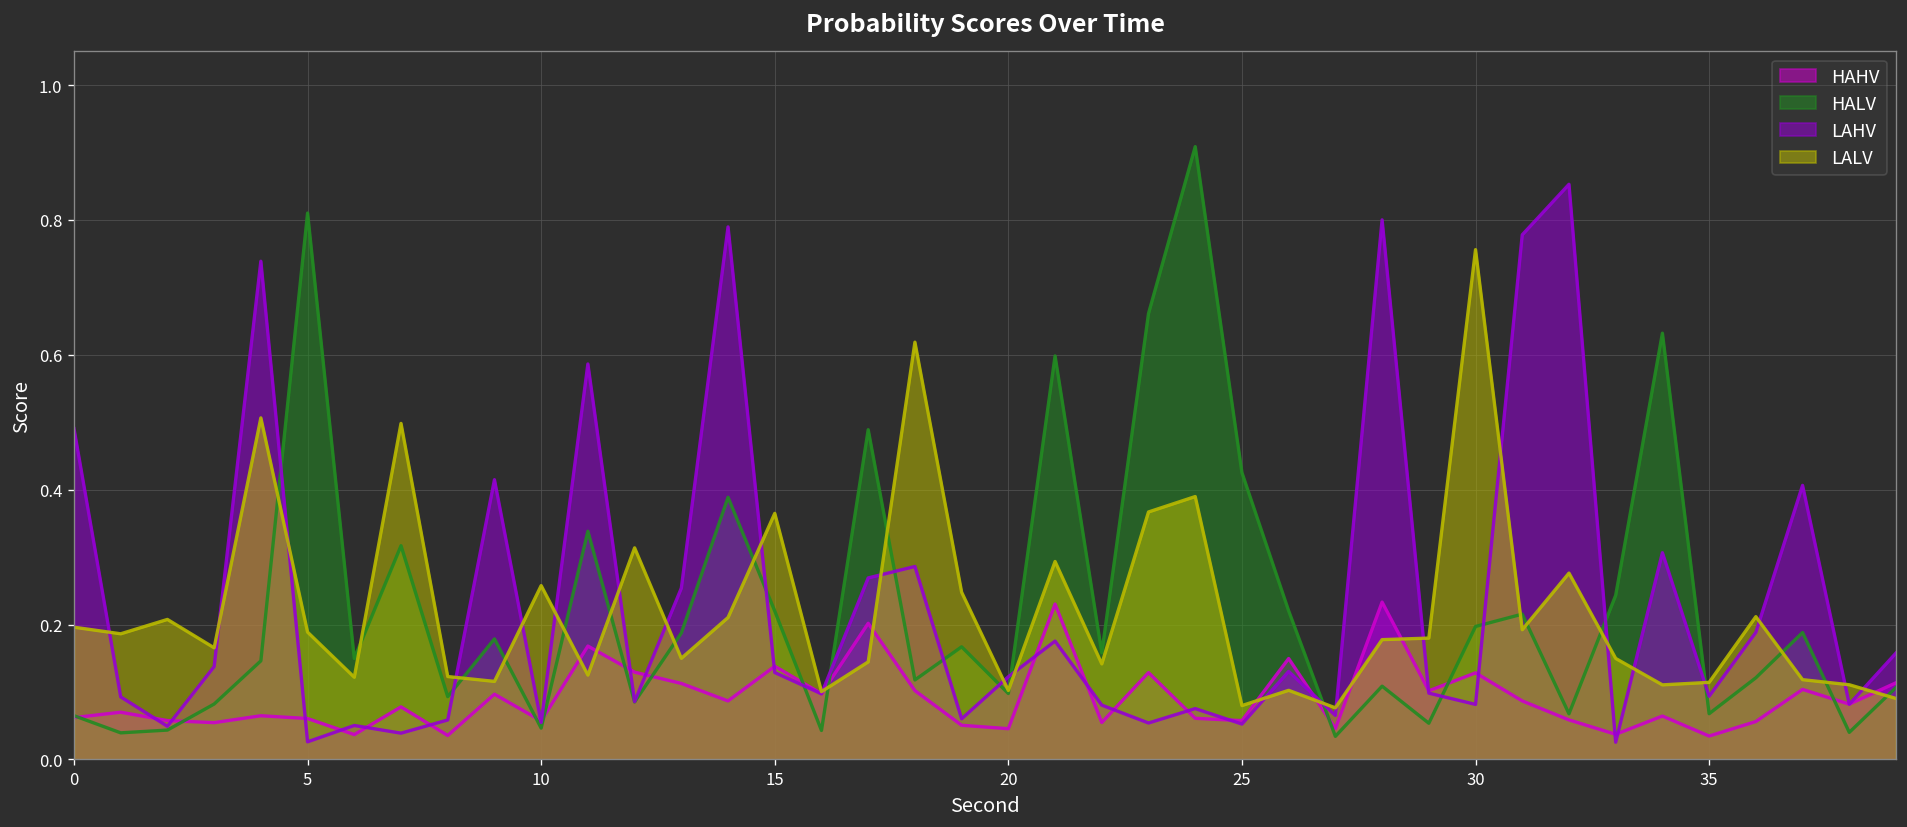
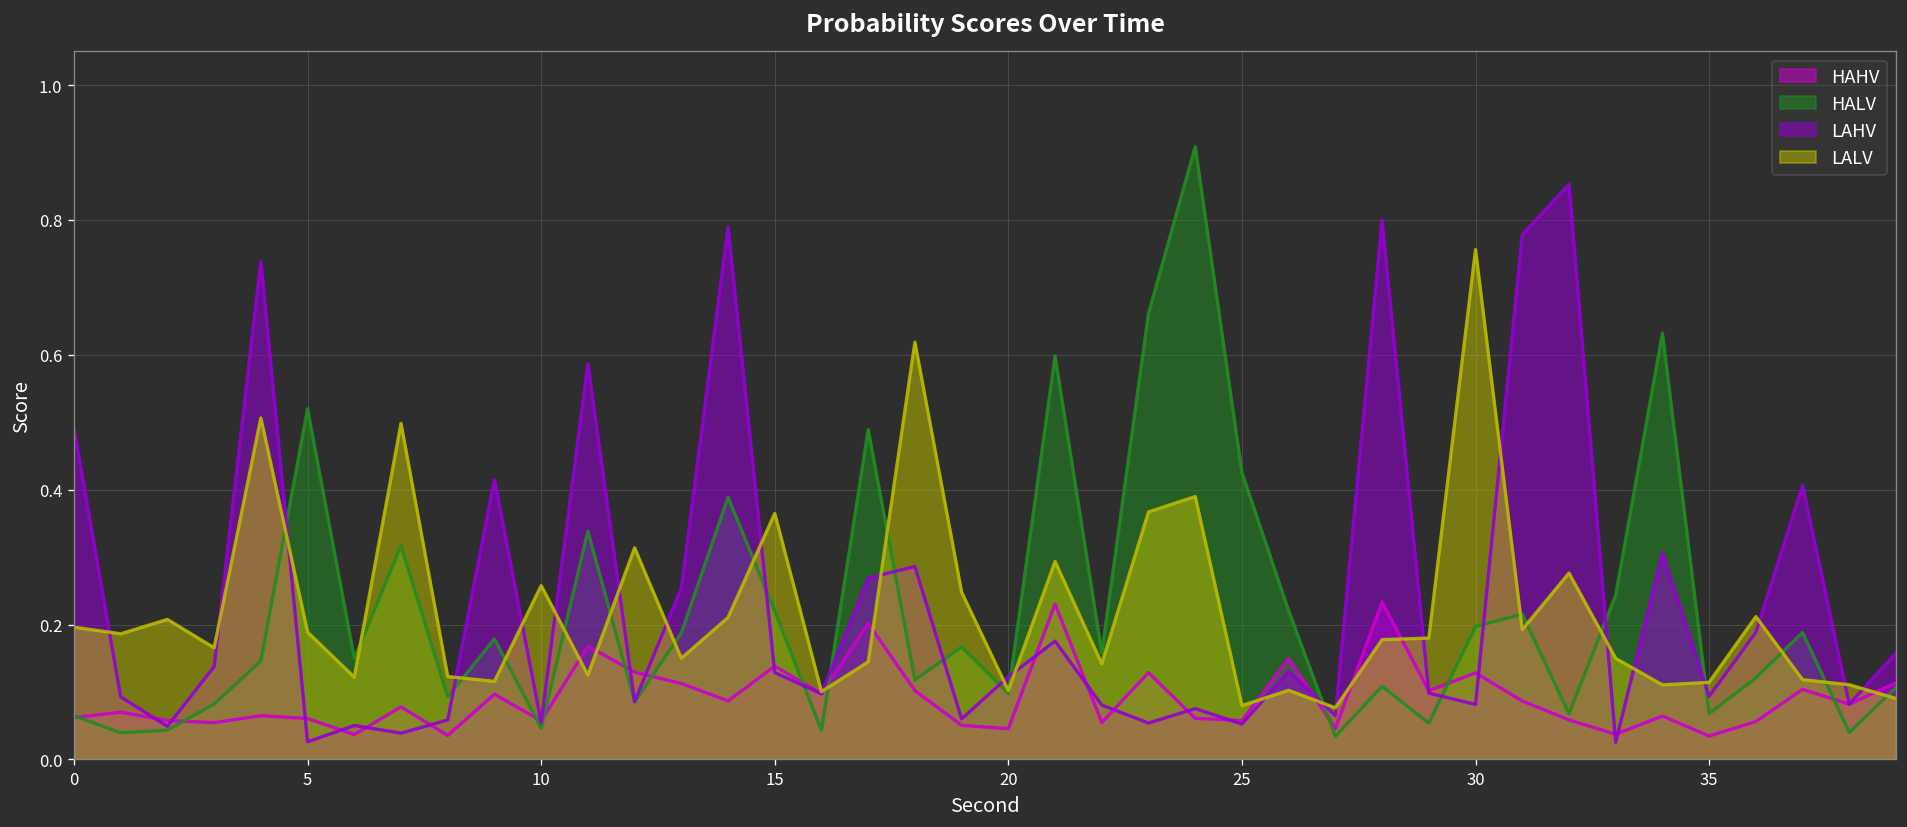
HALV, 5: 0.81 -> 0.52
